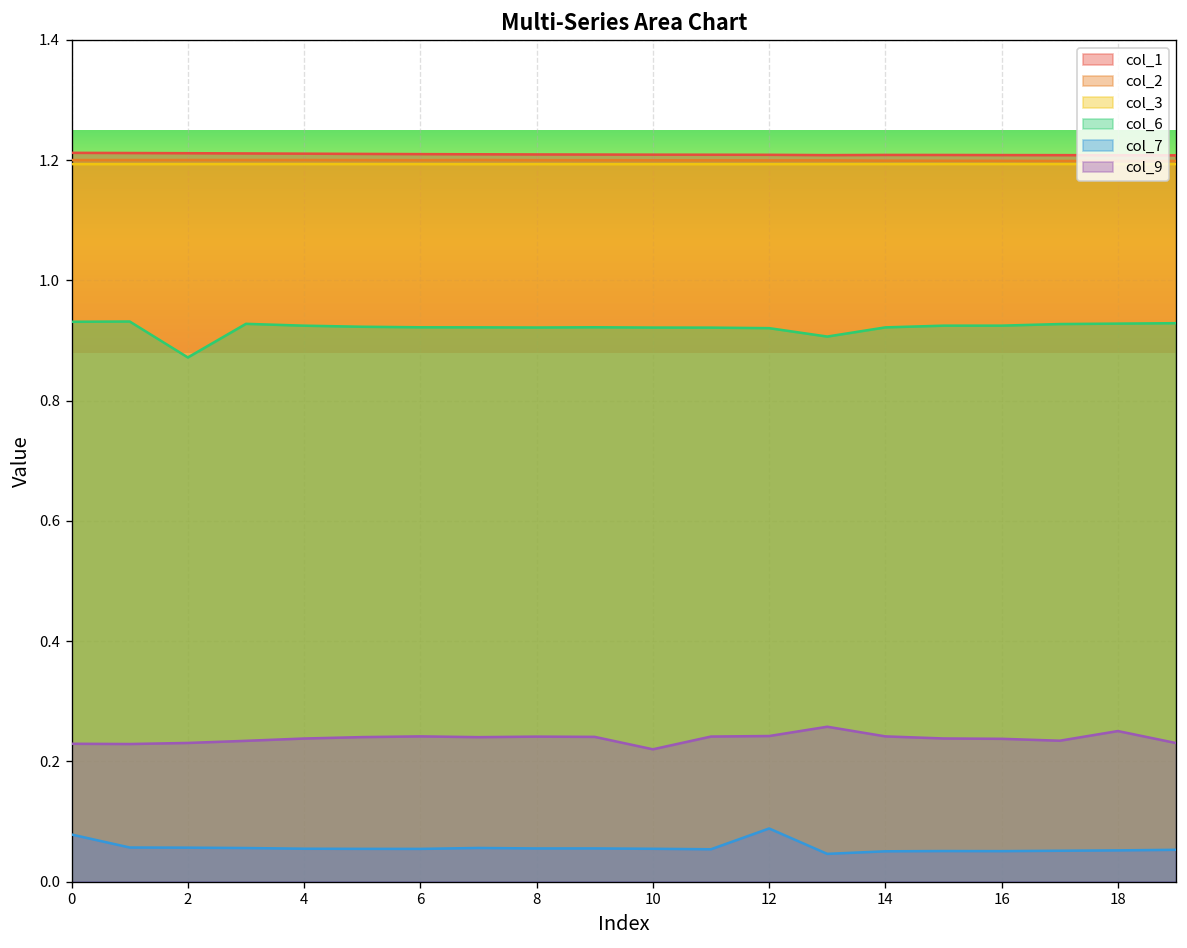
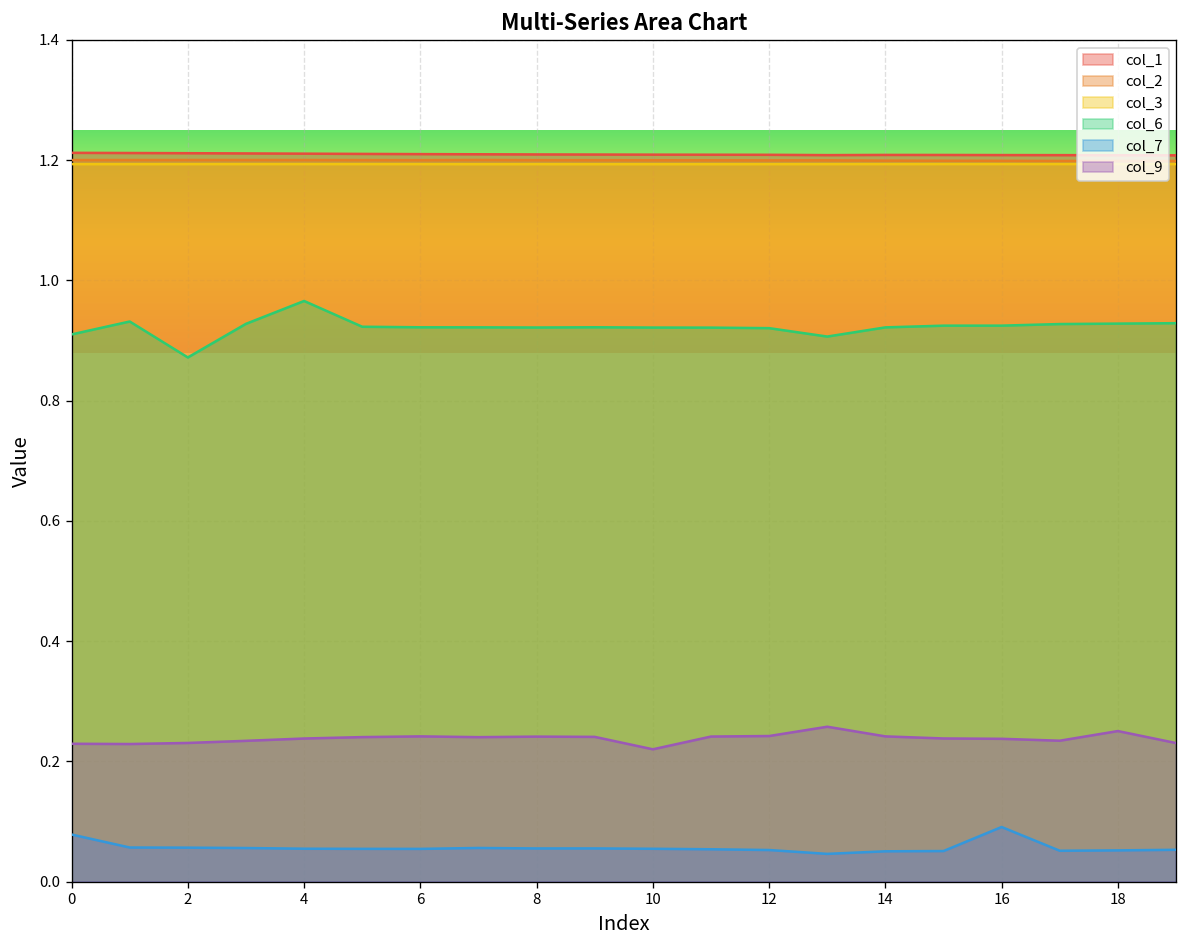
col_6, 0: 0.93 -> 0.91
col_6, 4: 0.92 -> 0.97
col_7, 12: 0.09 -> 0.05
col_7, 16: 0.05 -> 0.09
